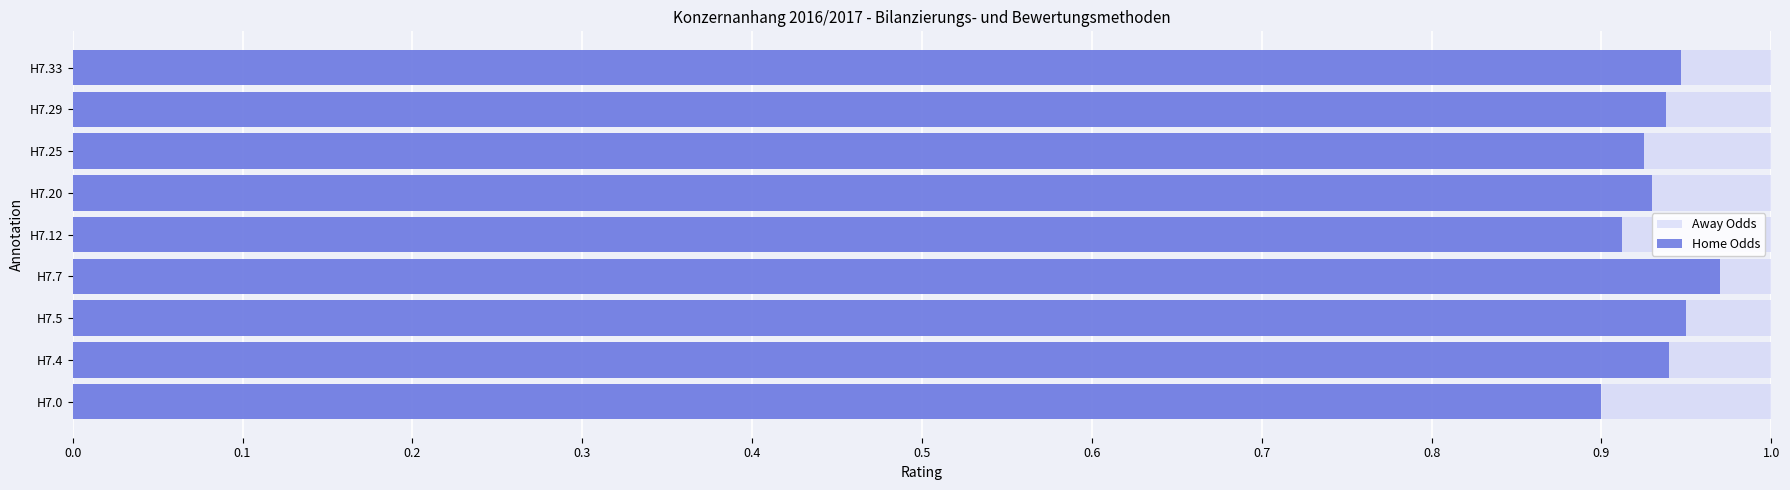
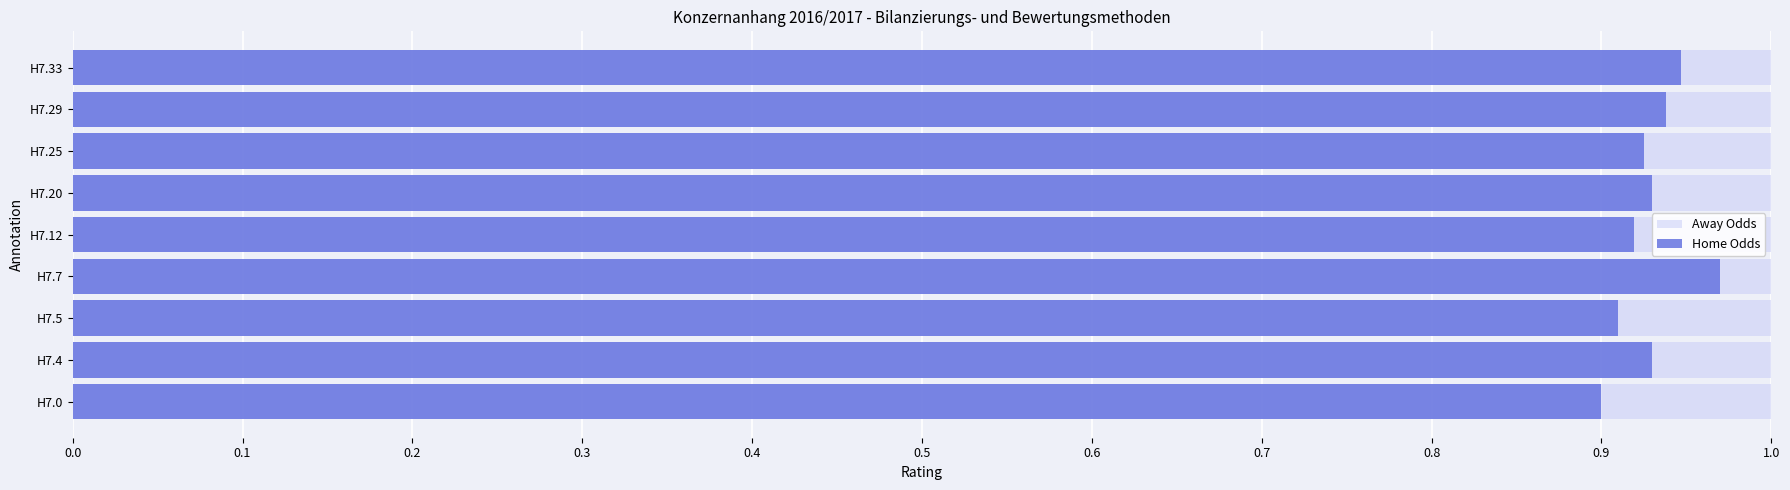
Home Odds, H7.12: 0.912 -> 0.919
Home Odds, H7.5: 0.950 -> 0.910
Home Odds, H7.4: 0.940 -> 0.930
